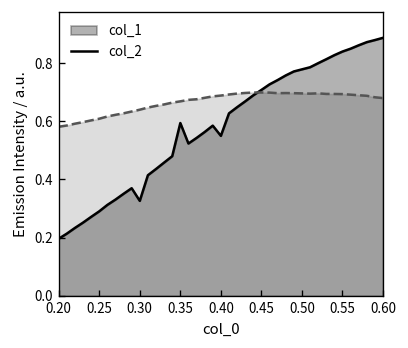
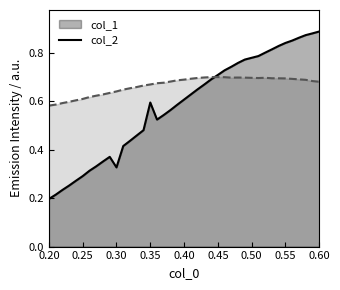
col_1, 0.40: 0.55 -> 0.61
